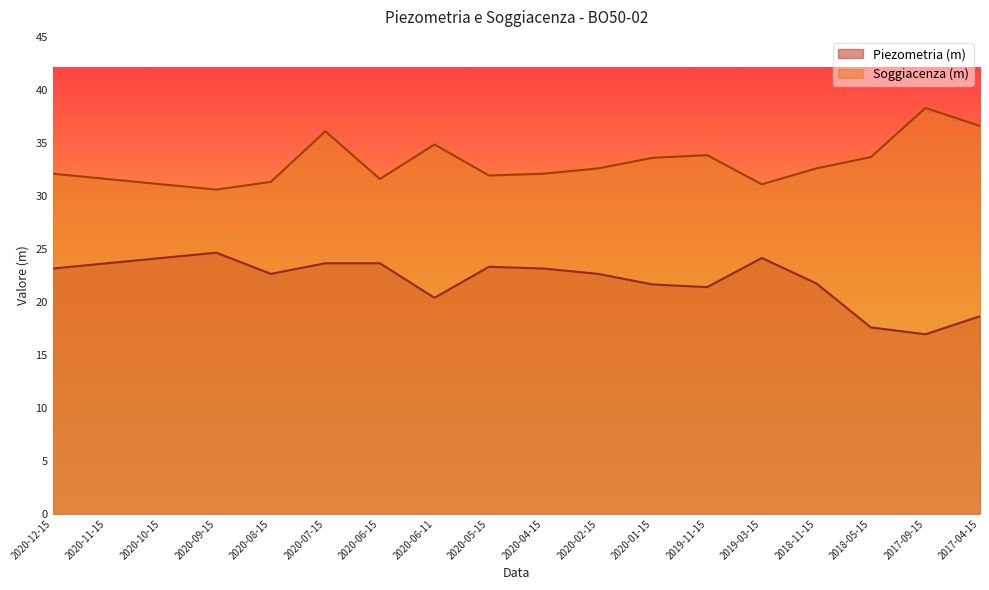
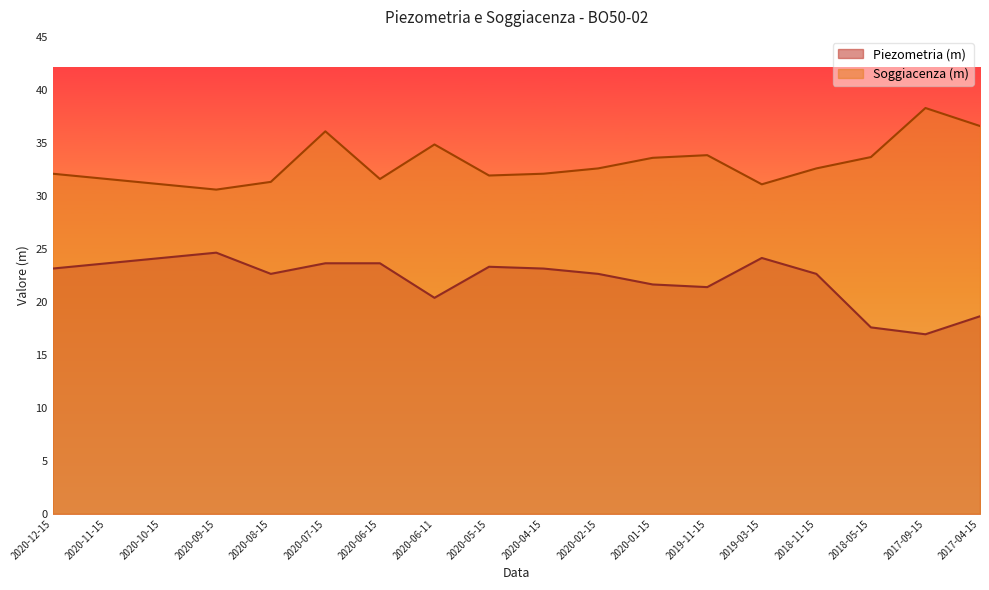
Piezometria (m), 2018-11-15: 21.7 -> 22.6
